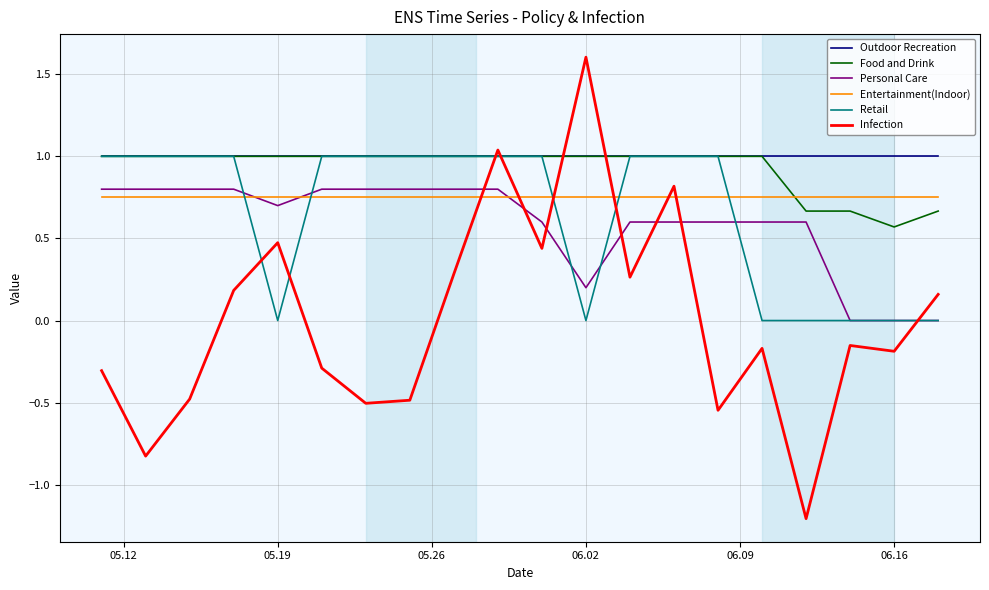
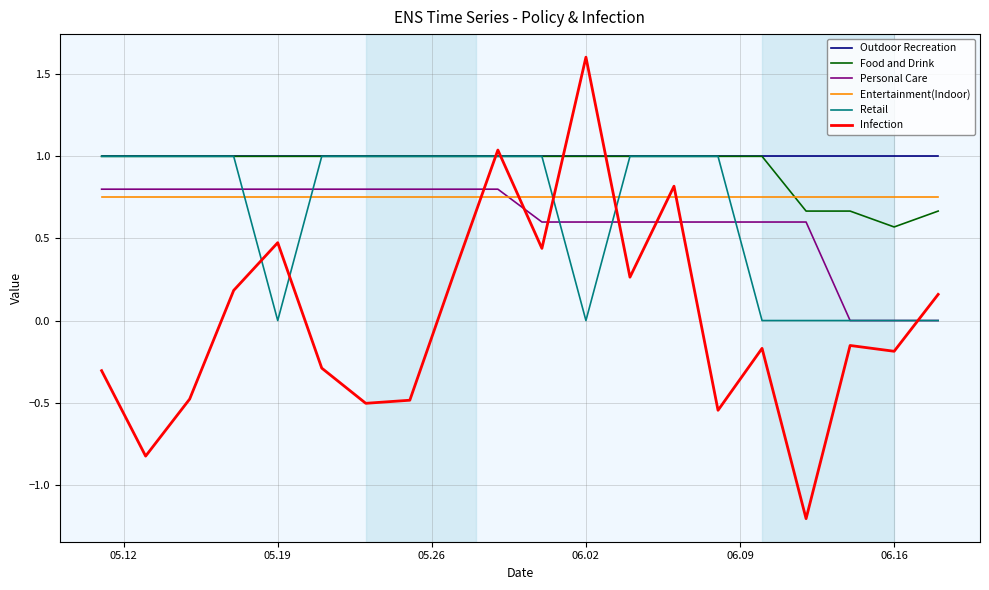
Personal Care, 05.19: 0.7 -> 0.8
Personal Care, 06.02: 0.2 -> 0.6
